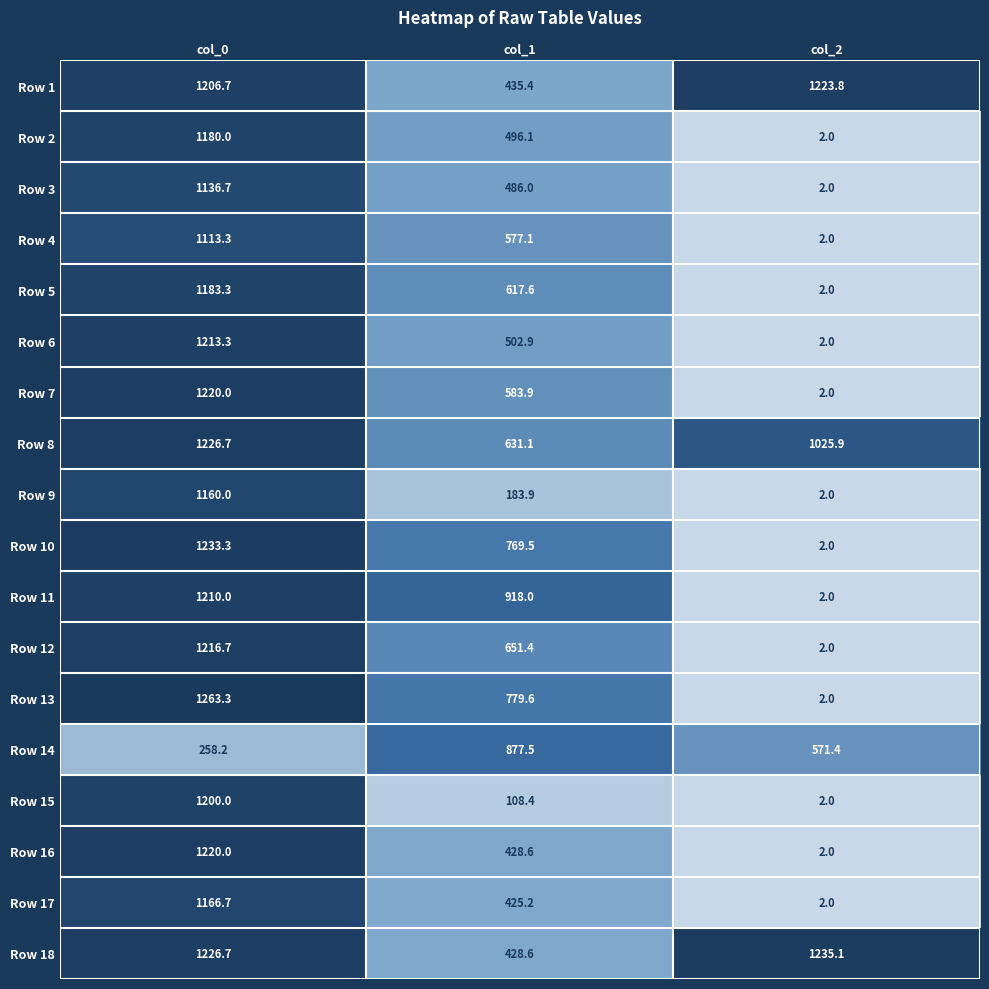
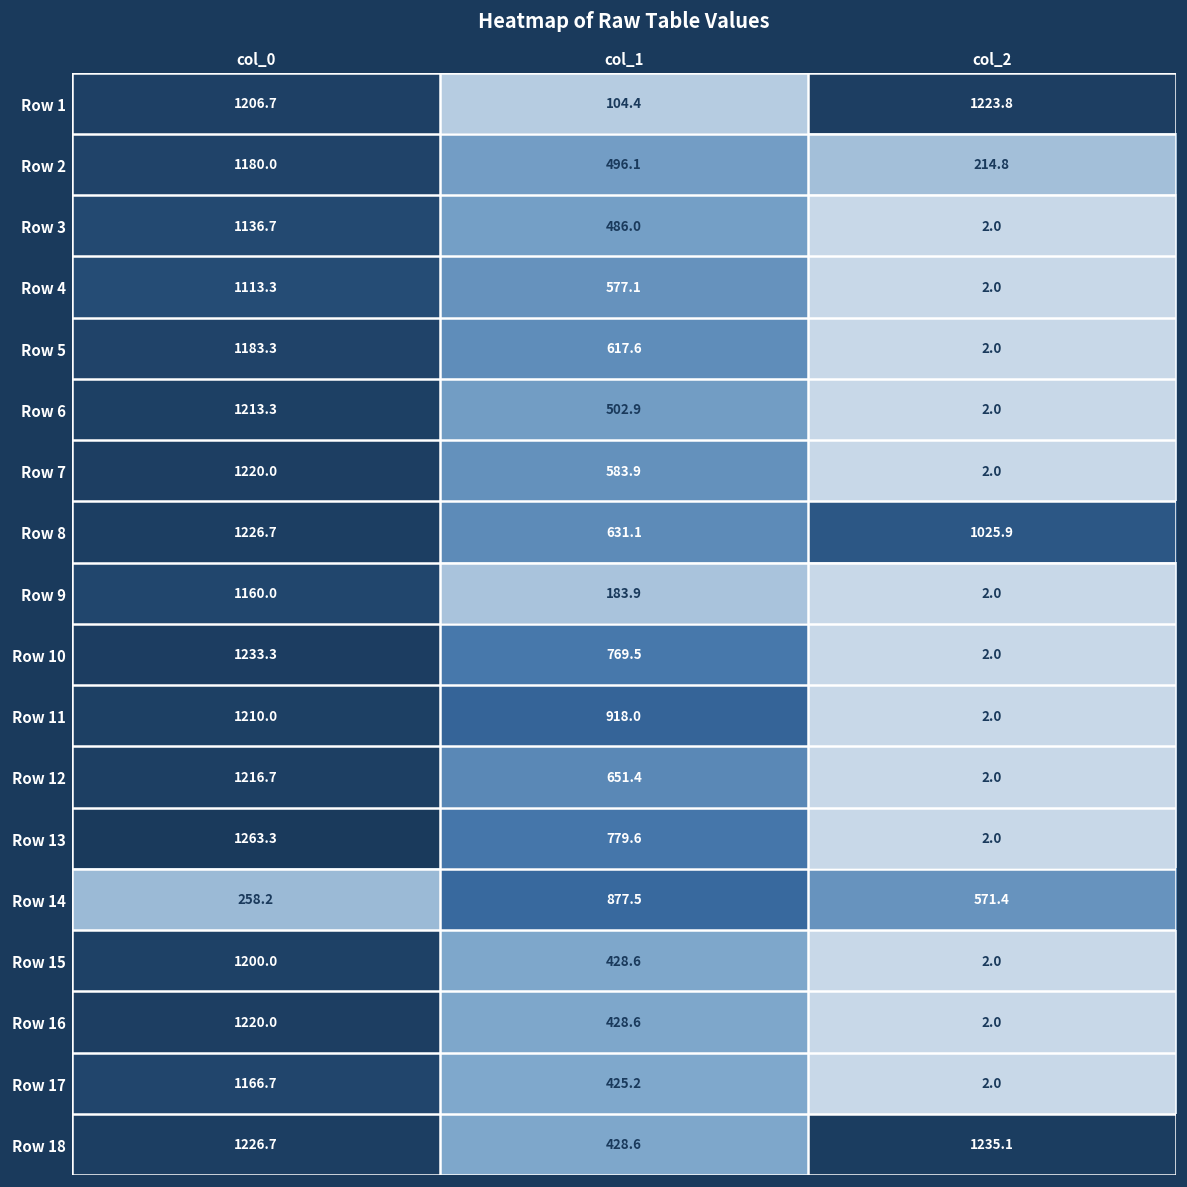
Row 1, col_1: 435.4 -> 104.4
Row 2, col_2: 2.0 -> 214.8
Row 15, col_1: 108.4 -> 428.6
